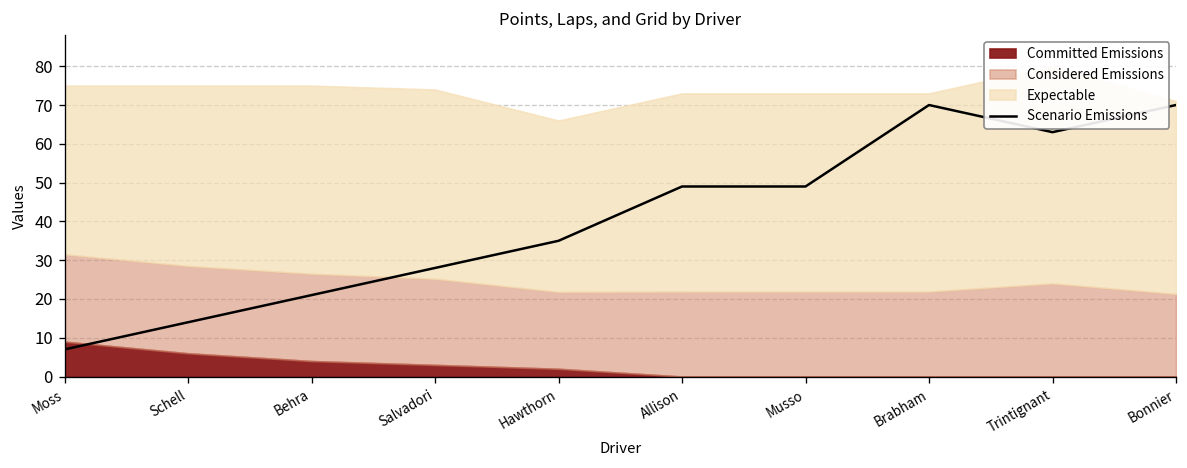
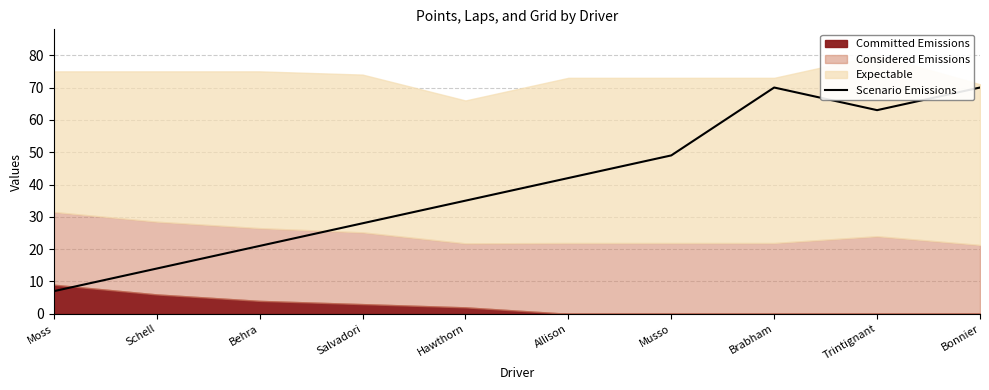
Scenario Emissions, Allison: 49 -> 42
